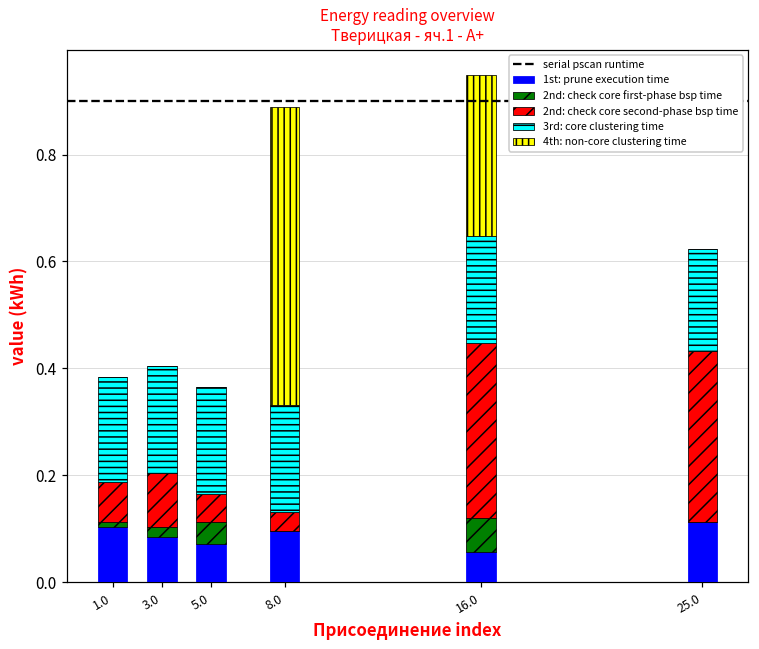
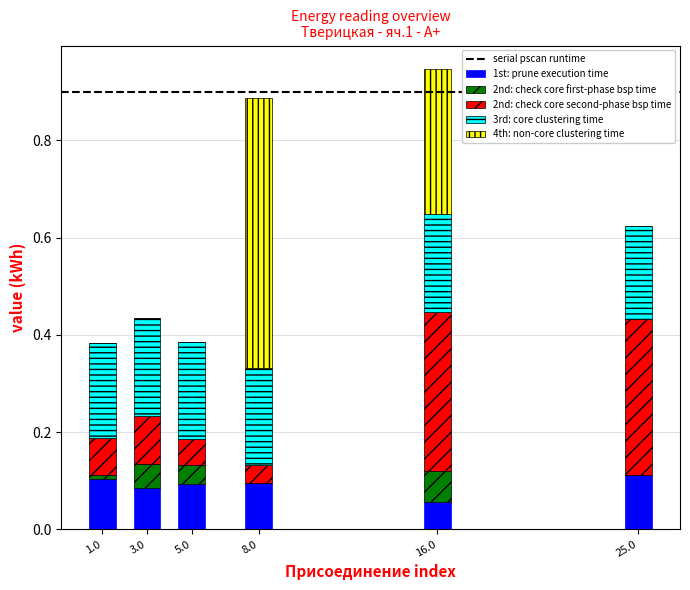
2nd: check core first-phase bsp time, 3.0: 0.02 -> 0.05
1st: prune execution time, 5.0: 0.07 -> 0.09
